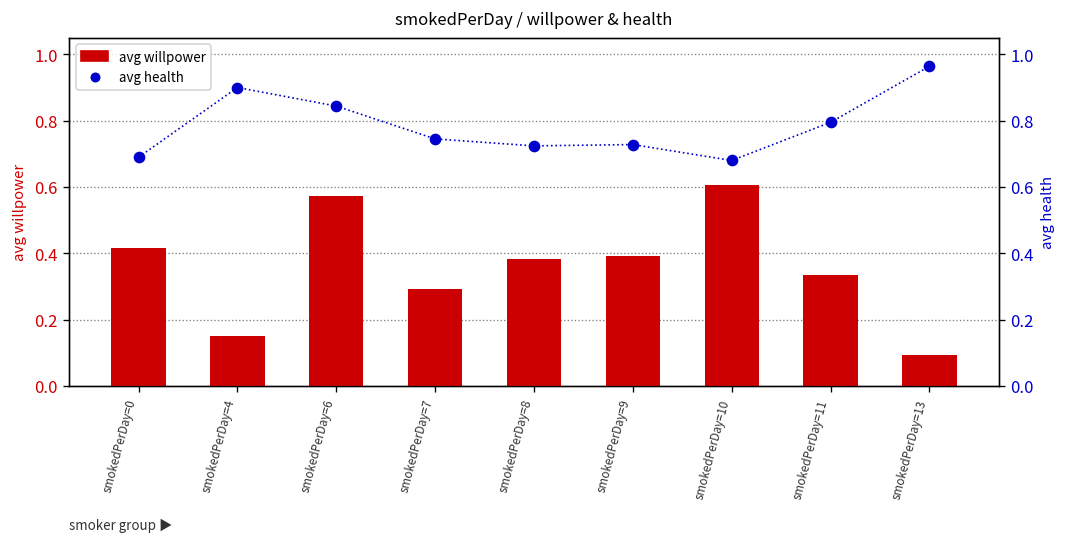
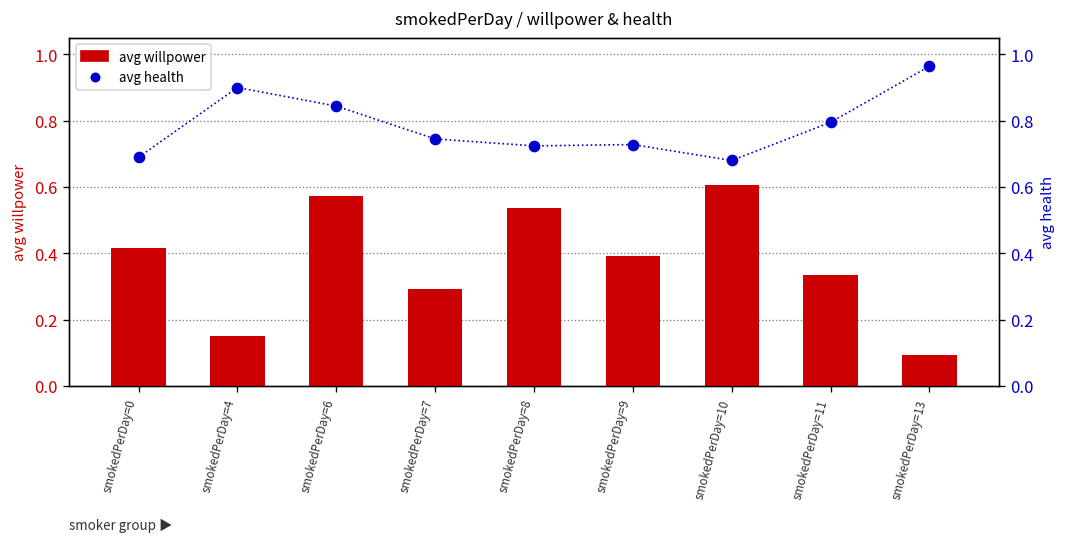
avg willpower, smokedPerDay=8: 0.38 -> 0.54
